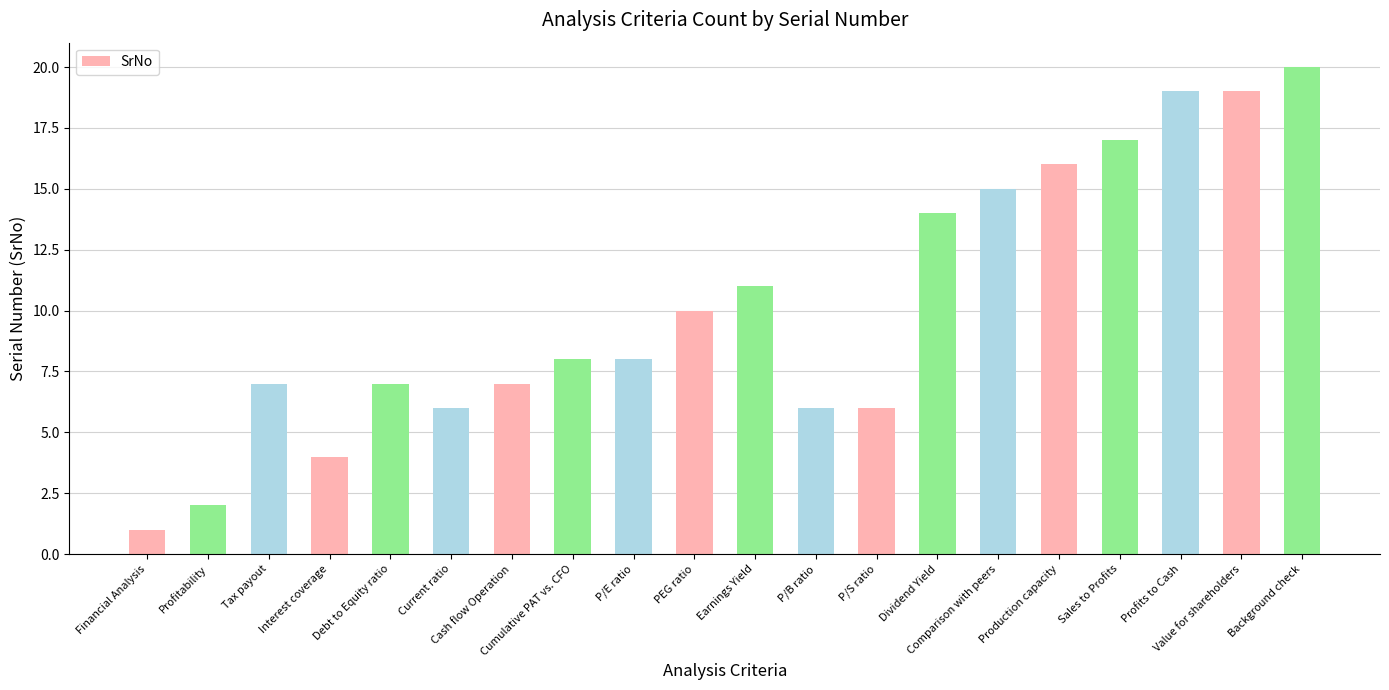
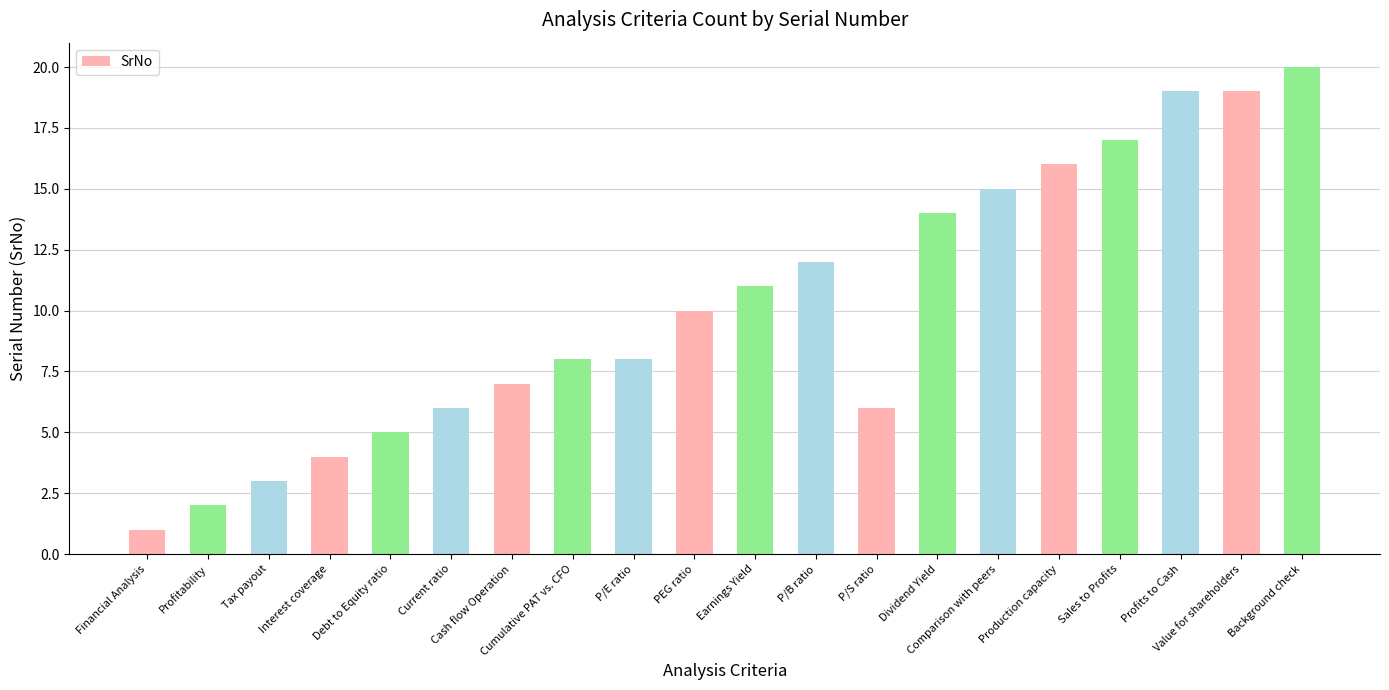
Tax payout: 7 -> 3
Debt to Equity ratio: 7 -> 5
P/B ratio: 6 -> 12
